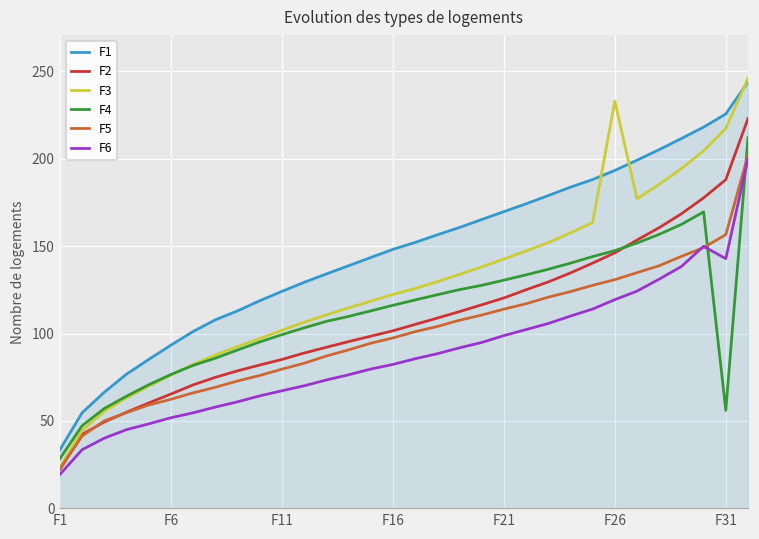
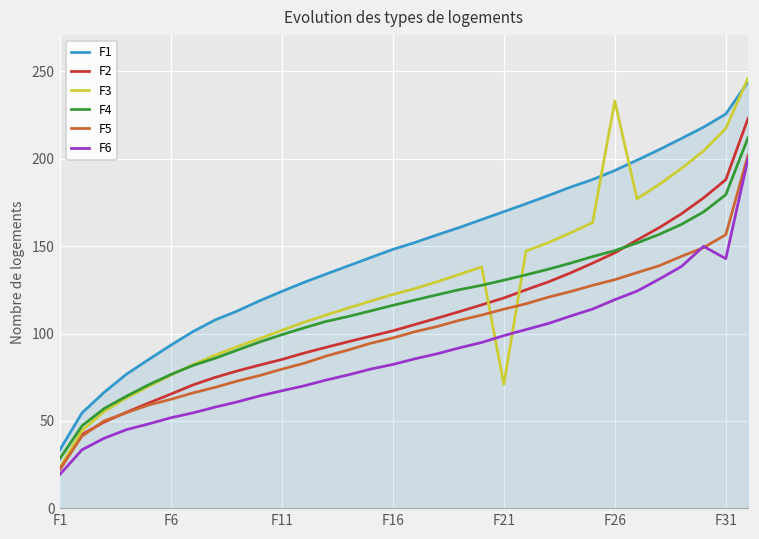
F3, F21: 143 -> 71
F4, F31: 56 -> 179
